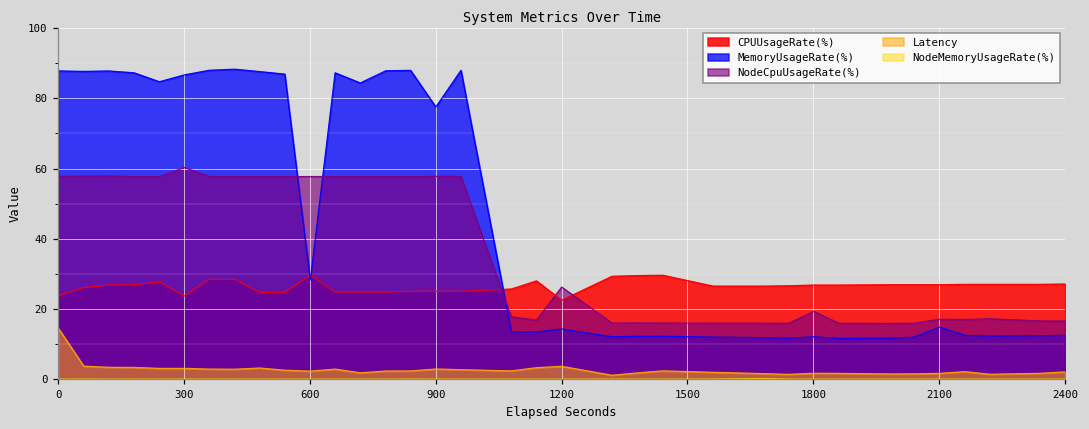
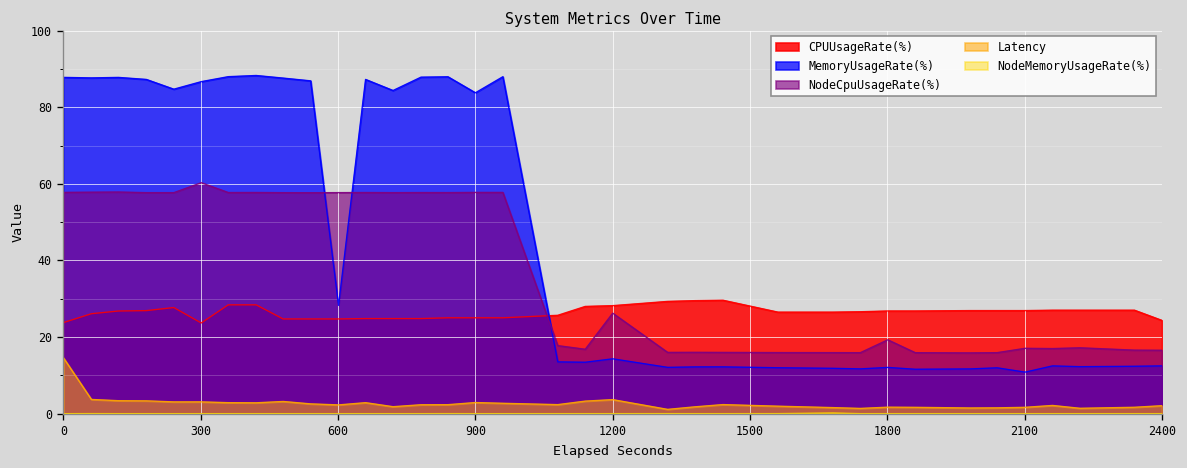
CPUUsageRate(%), 600: 30 -> 25
MemoryUsageRate(%), 900: 78 -> 84
CPUUsageRate(%), 1200: 23 -> 28
MemoryUsageRate(%), 2100: 15 -> 11
CPUUsageRate(%), 2400: 27 -> 24
